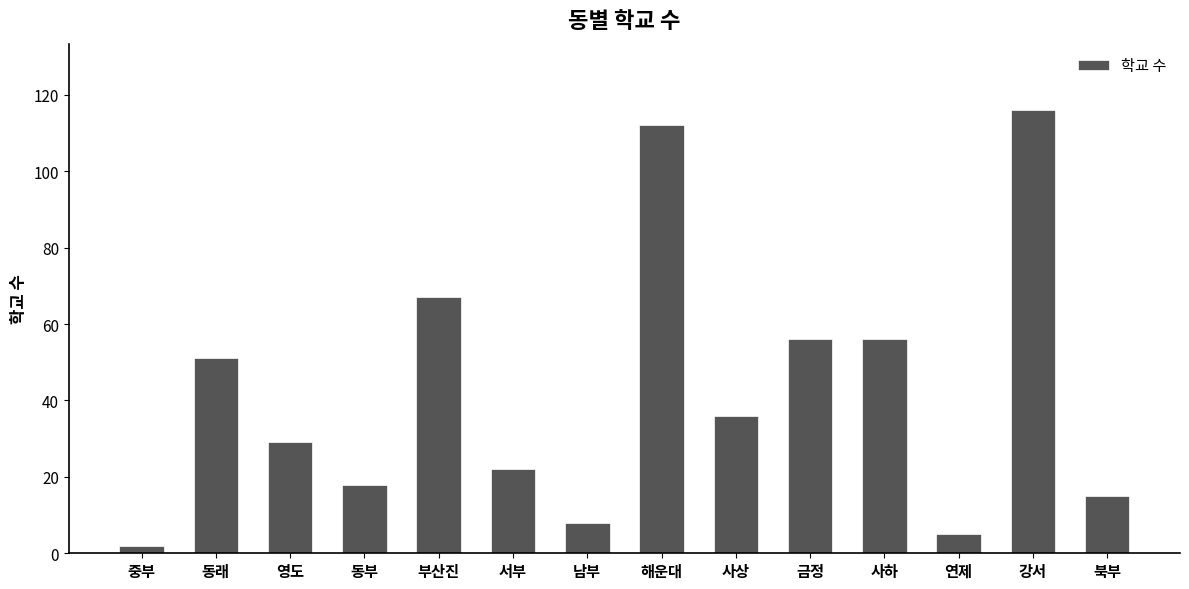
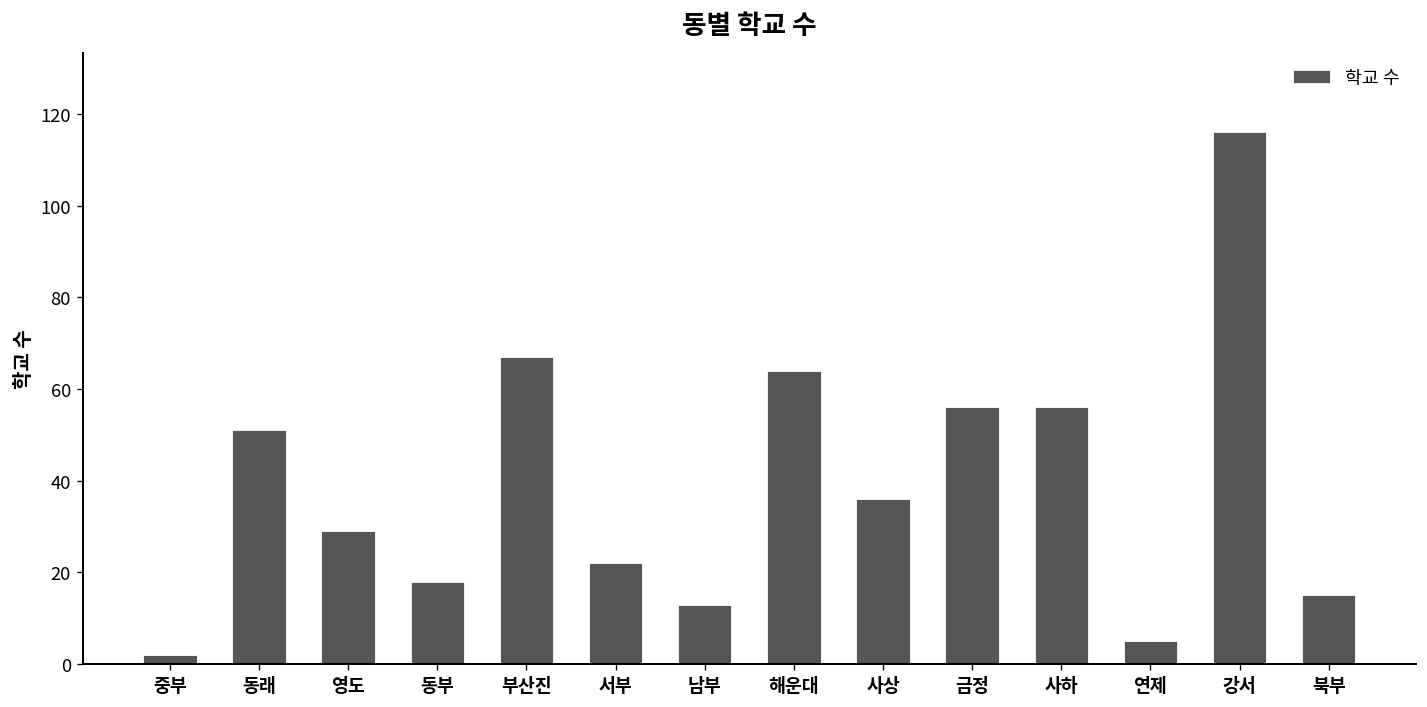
남부: 8 -> 13
해운대: 112 -> 64
